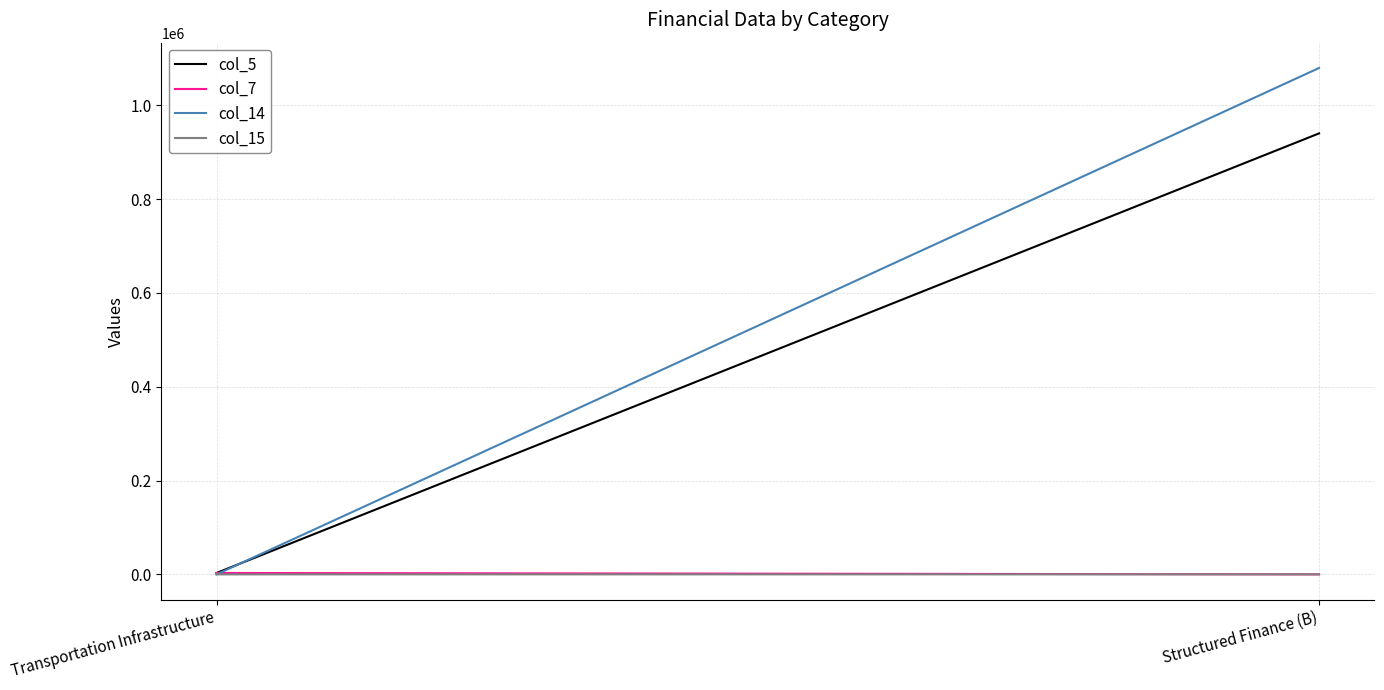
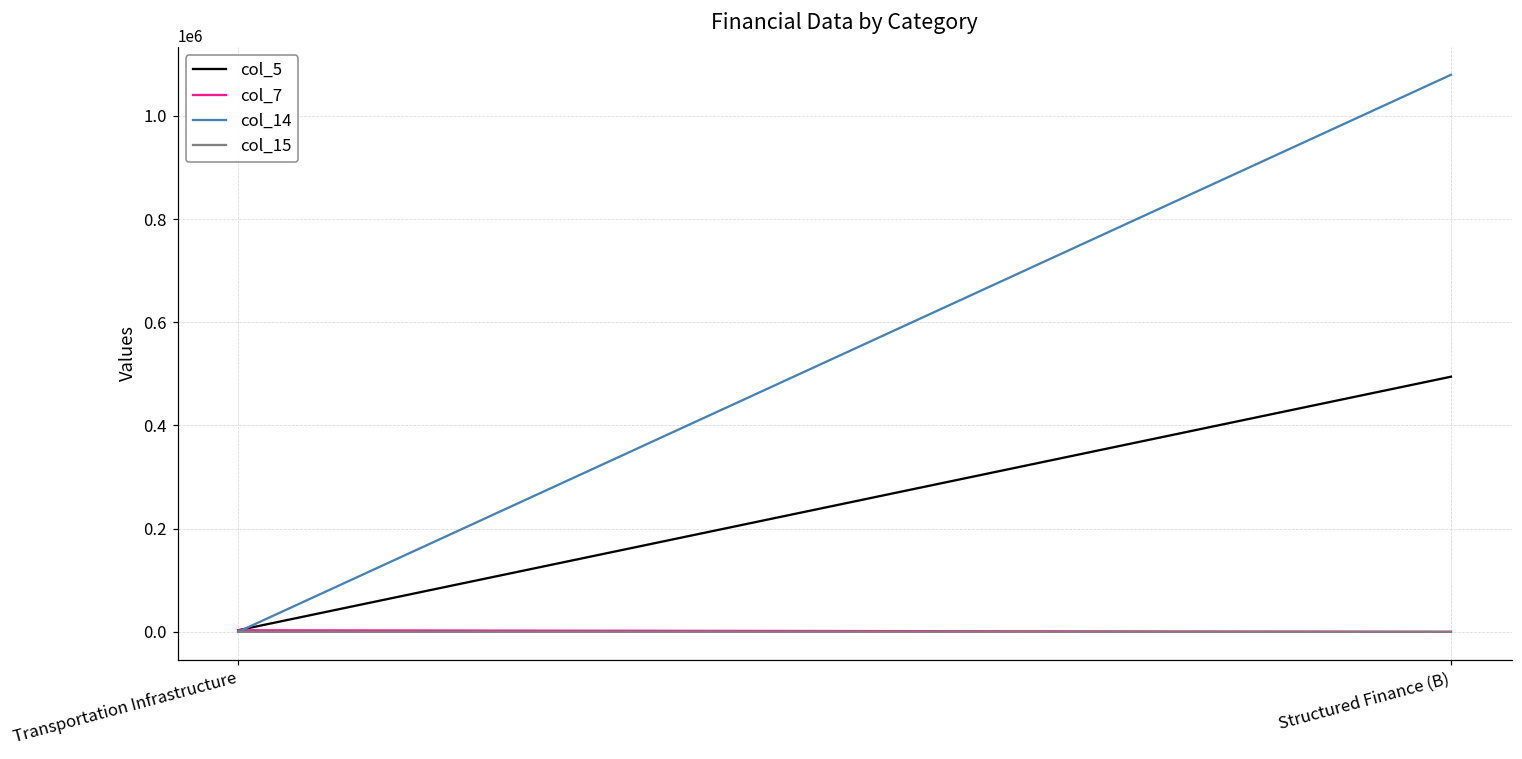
col_5, Structured Finance (B): 940000 -> 490000
